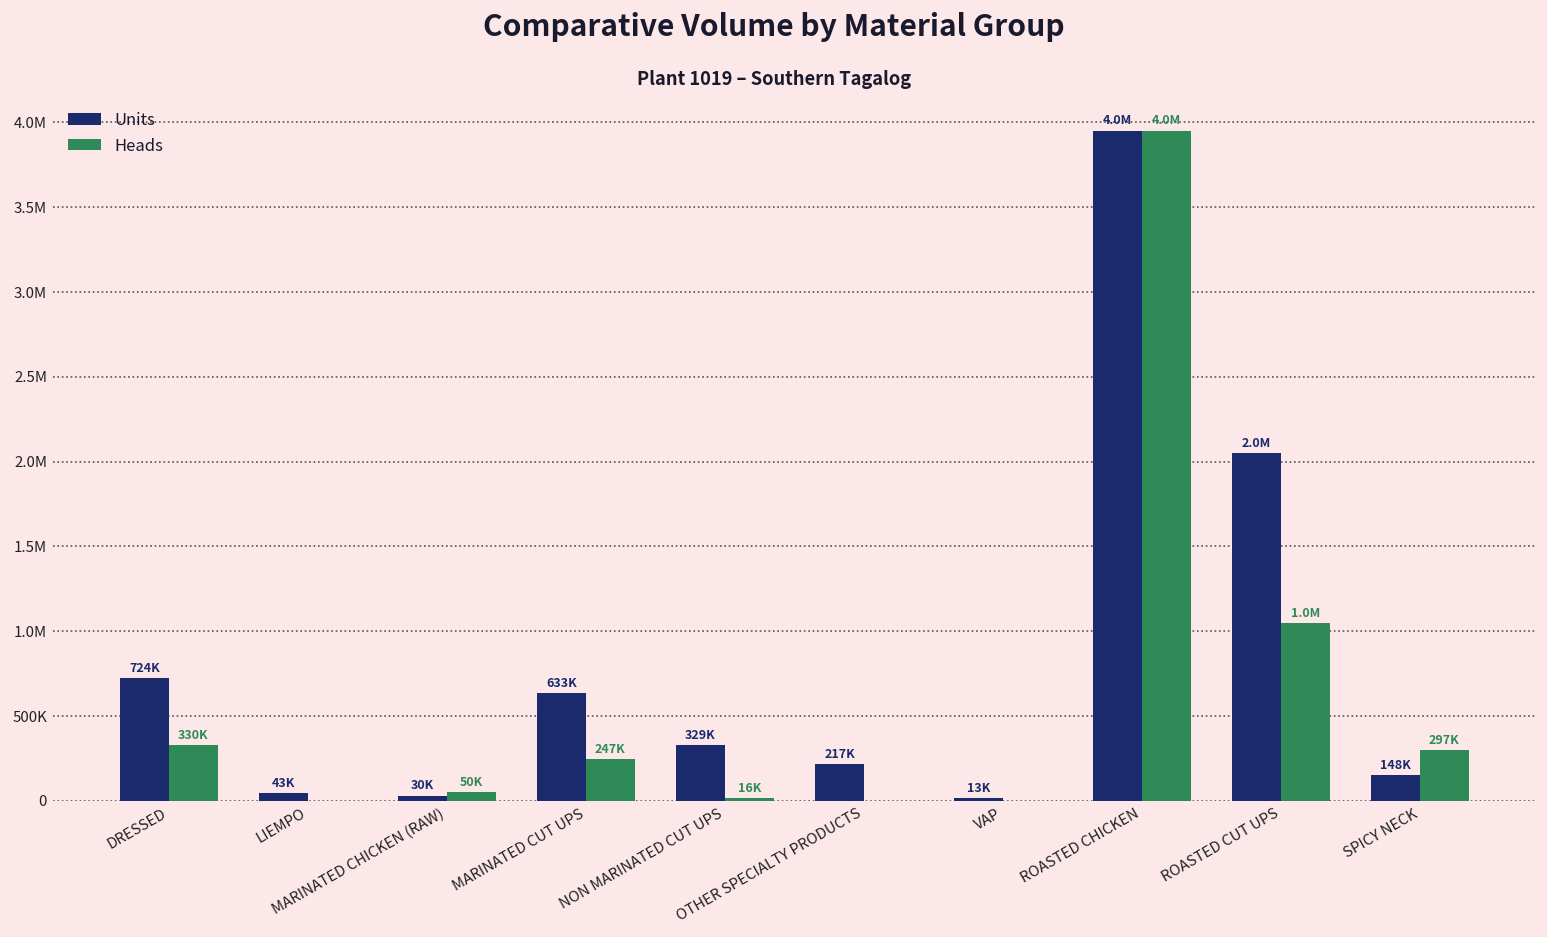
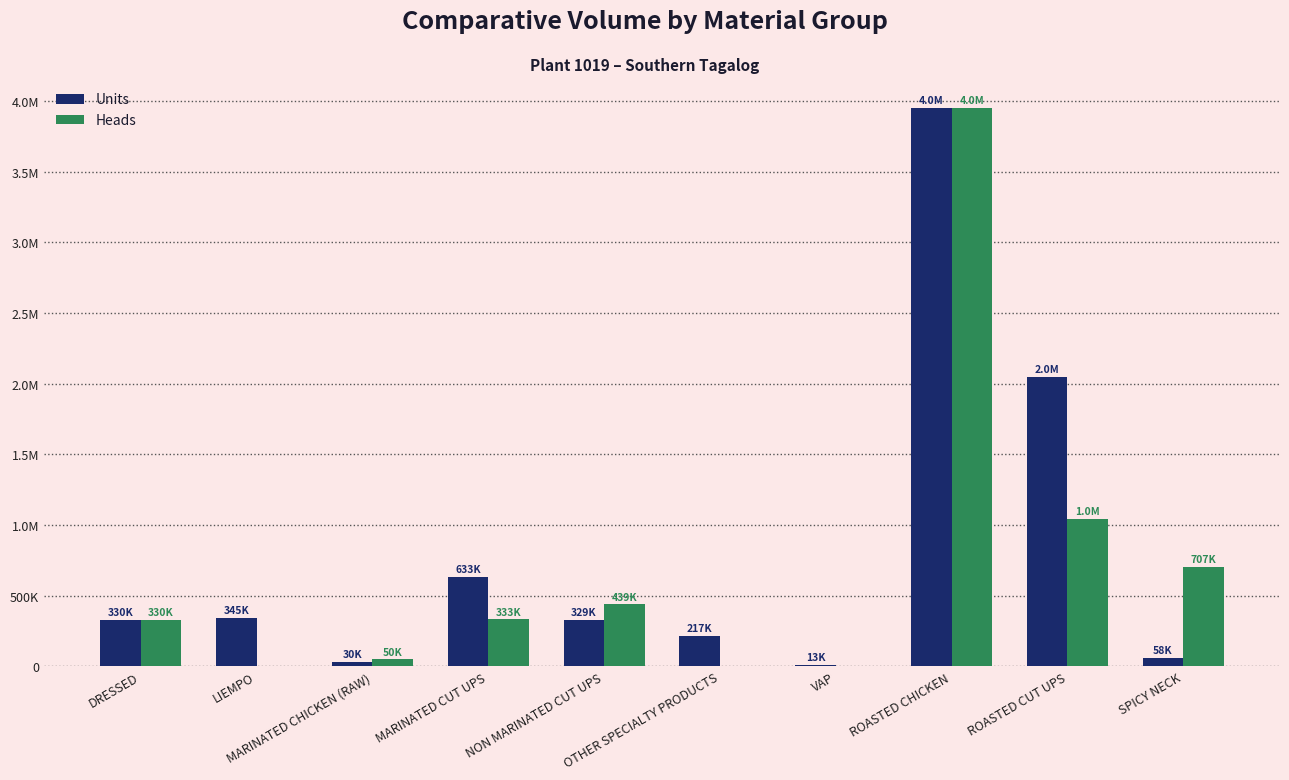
Units, DRESSED: 724K -> 330K
Units, LIEMPO: 43K -> 345K
Heads, MARINATED CUT UPS: 247K -> 333K
Heads, NON MARINATED CUT UPS: 16K -> 439K
Units, SPICY NECK: 148K -> 58K
Heads, SPICY NECK: 297K -> 707K
